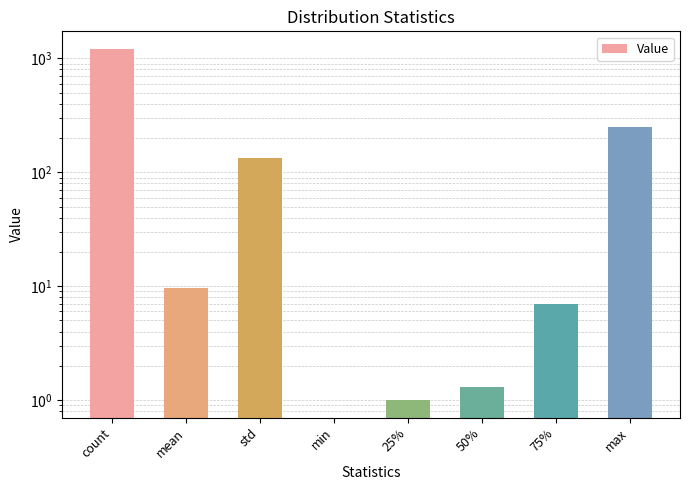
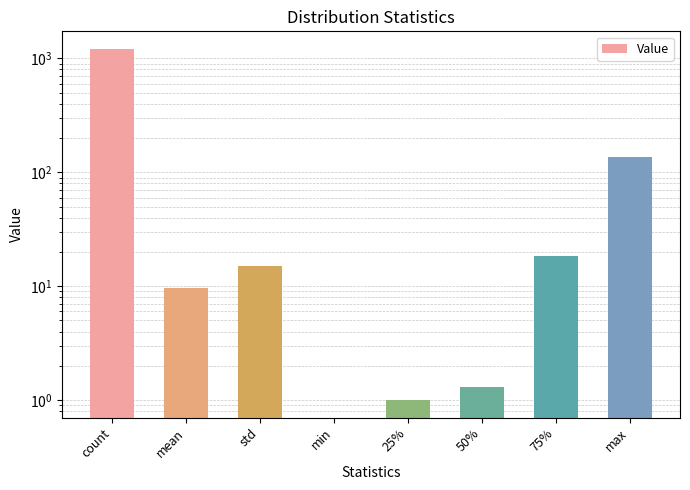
std: 130 -> 15
75%: 7 -> 18
max: 250 -> 140
